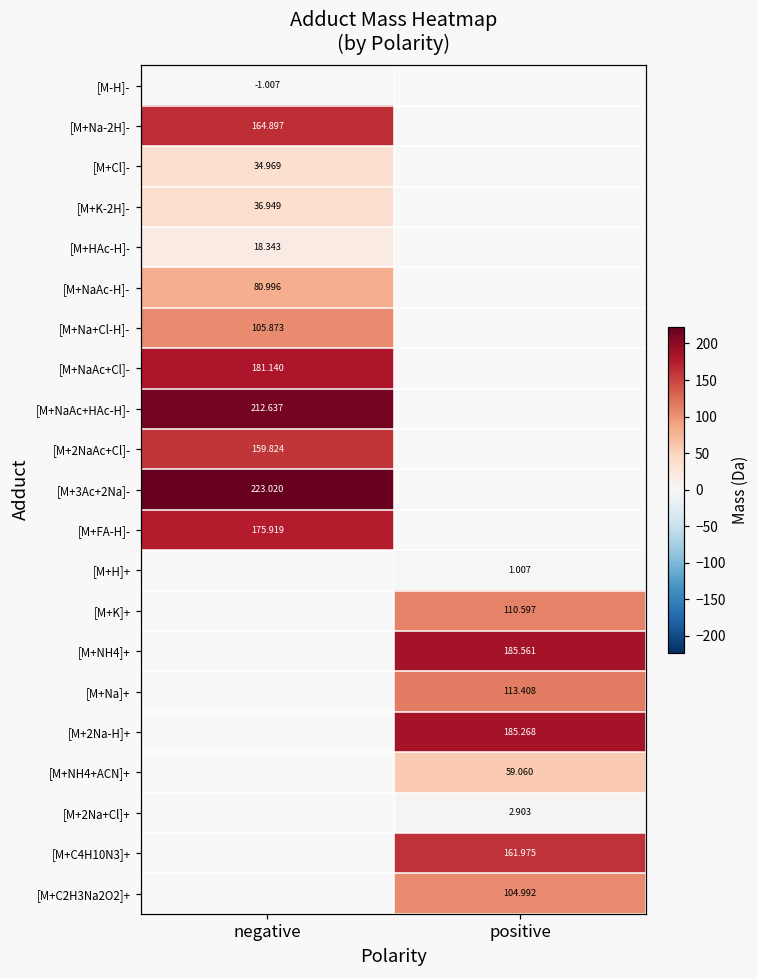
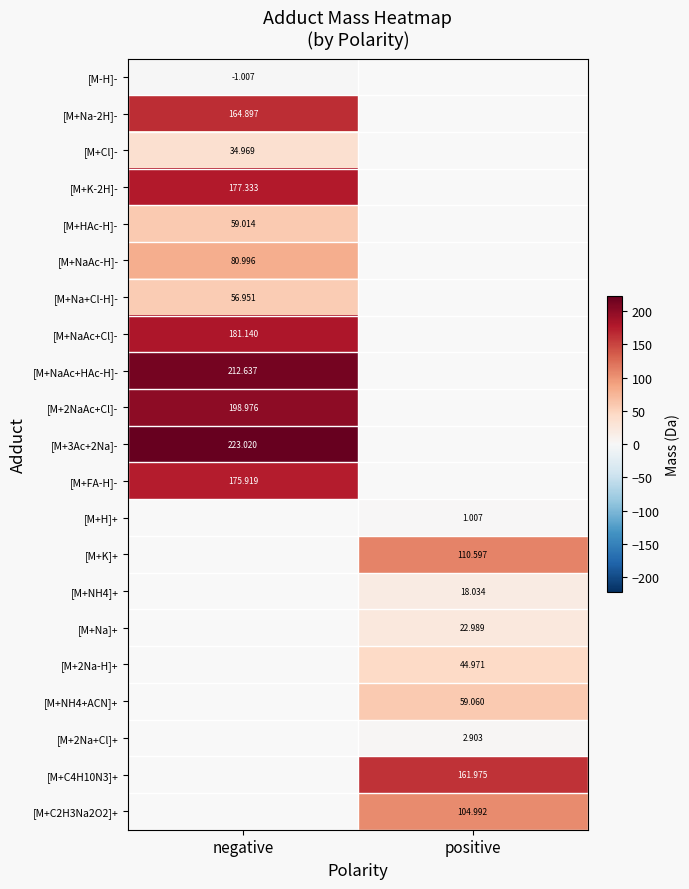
[M+K-2H]-, negative: 36.949 -> 177.333
[M+HAc-H]-, negative: 18.343 -> 59.014
[M+Na+Cl-H]-, negative: 105.873 -> 56.951
[M+2NaAc+Cl]-, negative: 159.824 -> 198.976
[M+NH4]+, positive: 185.561 -> 18.034
[M+Na]+, positive: 113.408 -> 22.989
[M+2Na-H]+, positive: 185.268 -> 44.971
